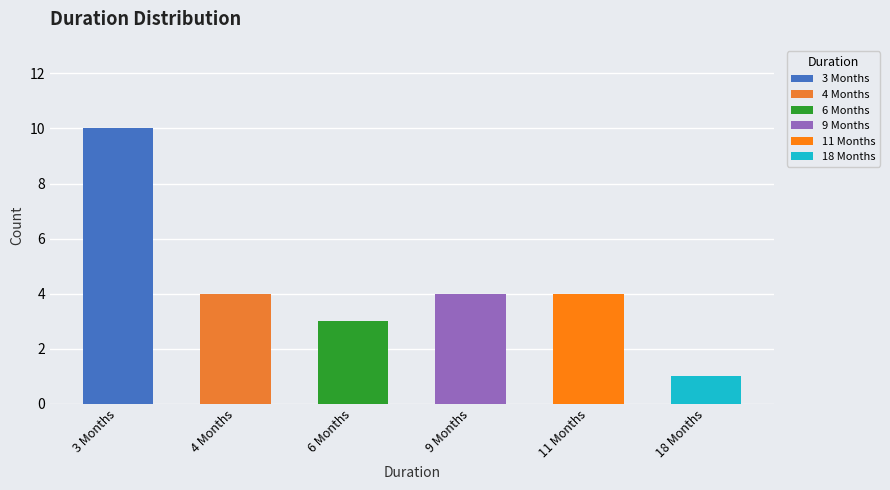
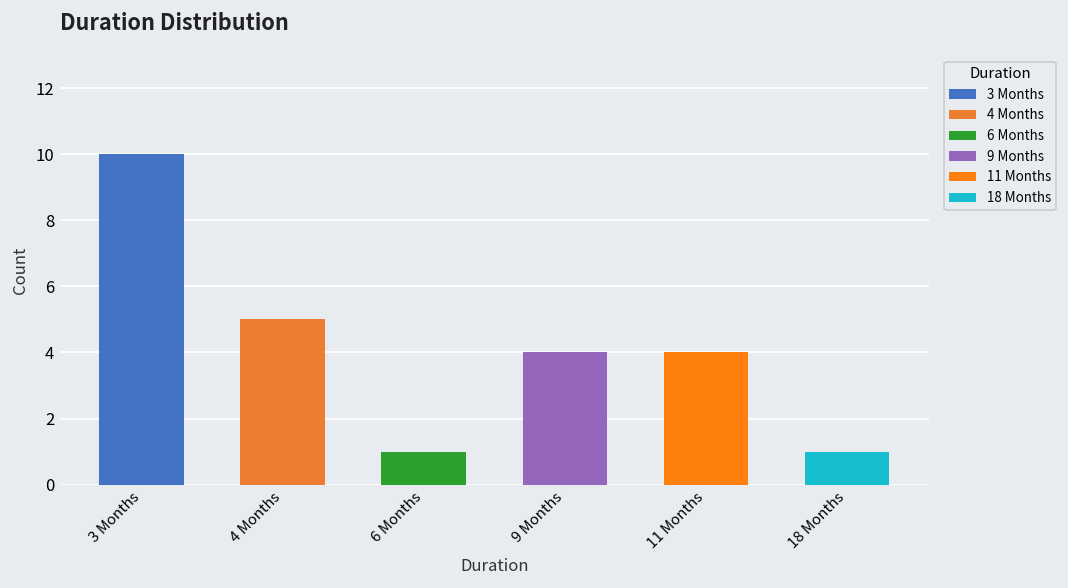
4 Months: 4 -> 5
6 Months: 3 -> 1
